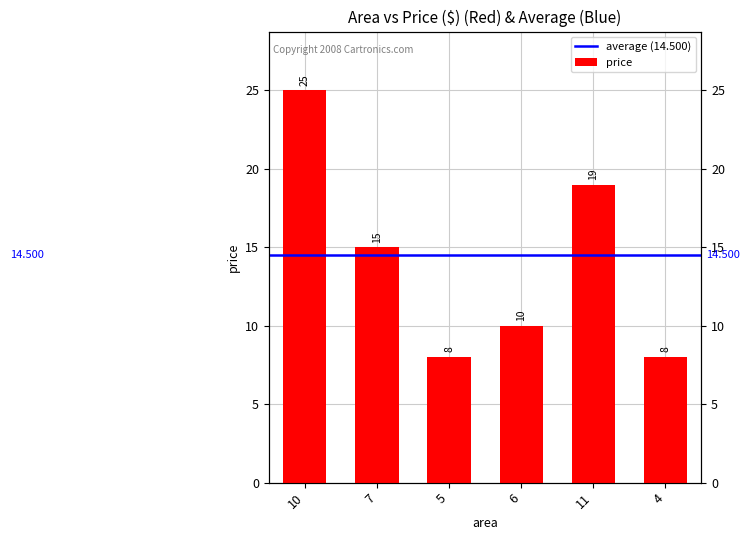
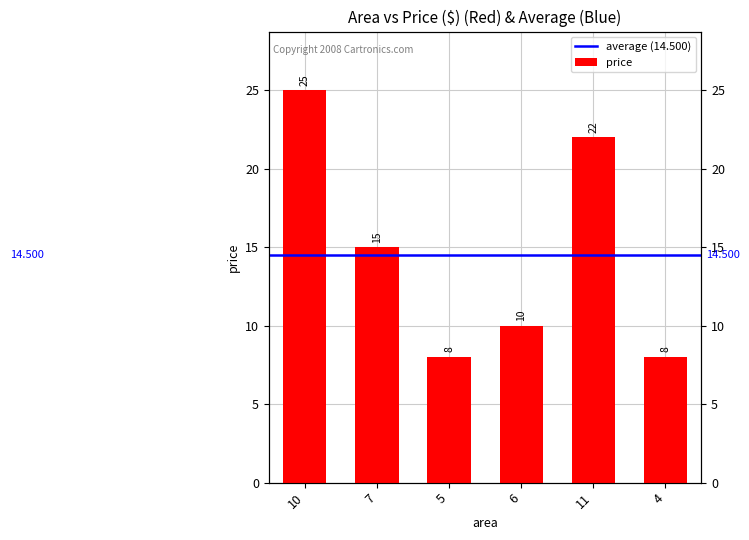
11: 19 -> 22
